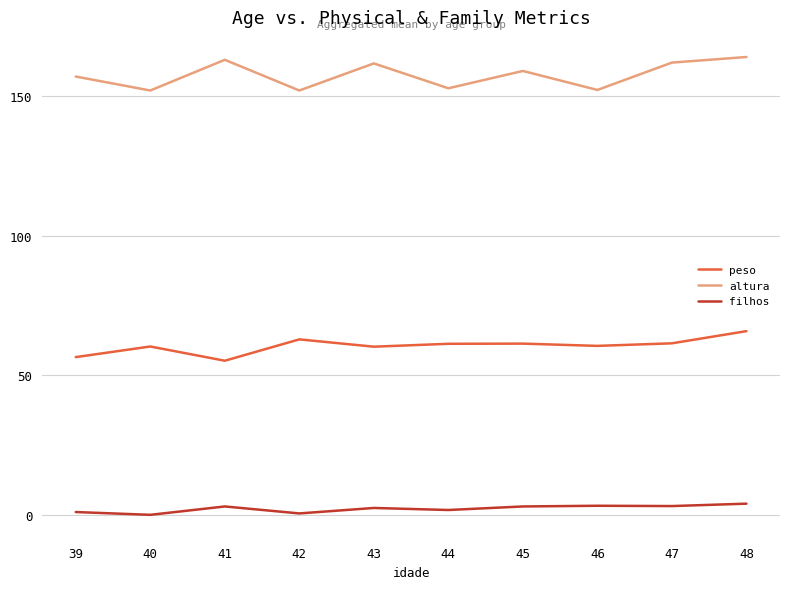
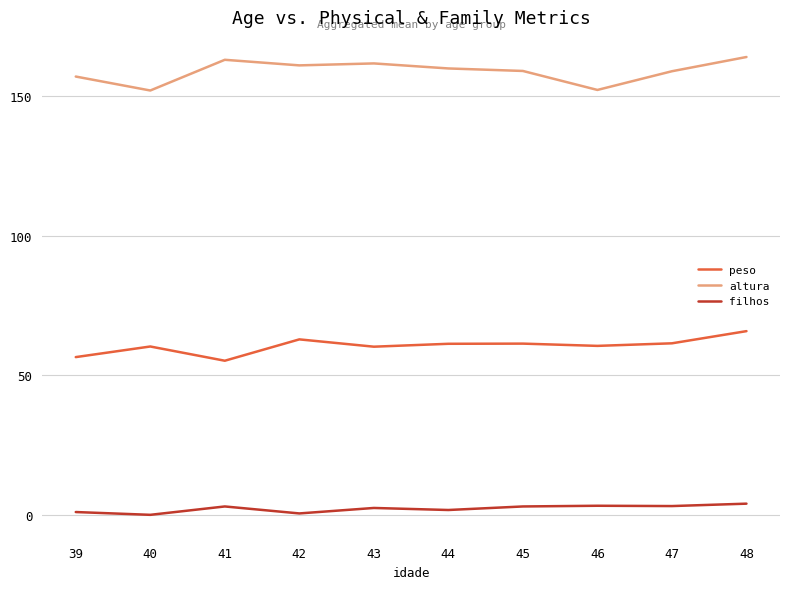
altura, 42: 152 -> 161
altura, 44: 153 -> 160
altura, 47: 162 -> 159
